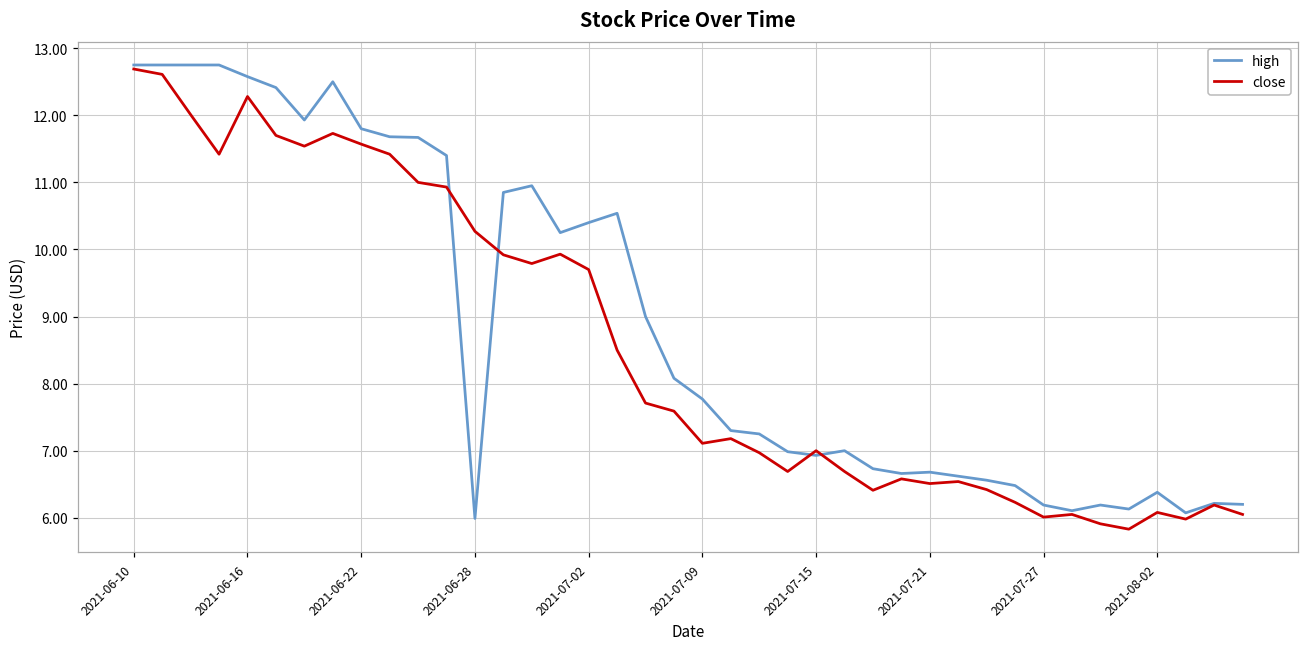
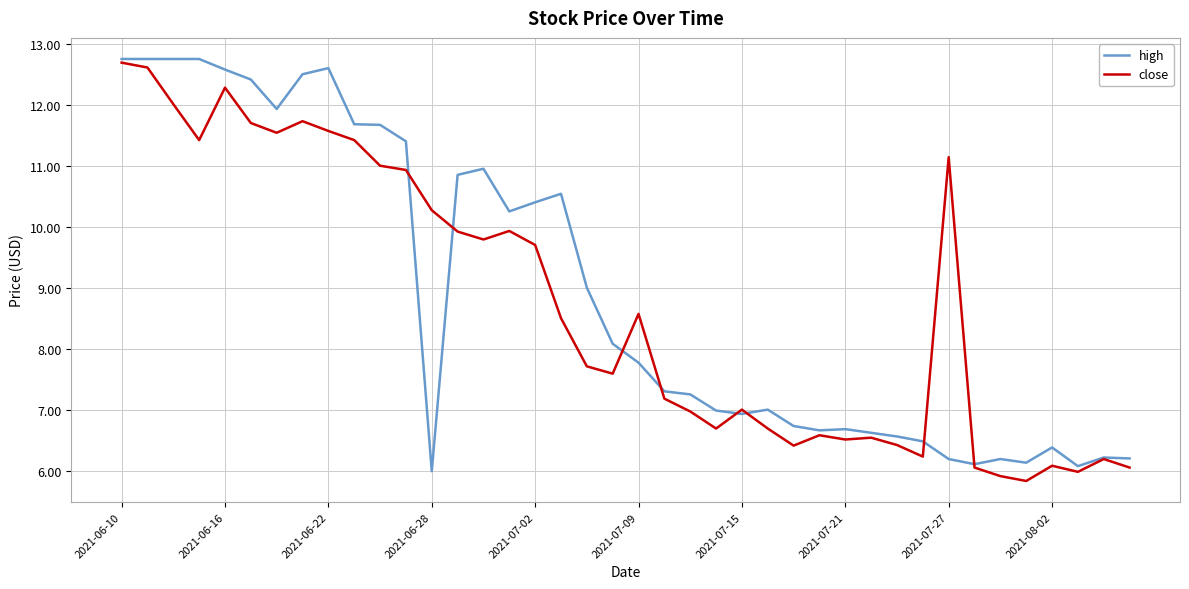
high, 2021-06-22: 11.8 -> 12.6
close, 2021-07-09: 7.1 -> 8.6
close, 2021-07-27: 6.0 -> 11.1
